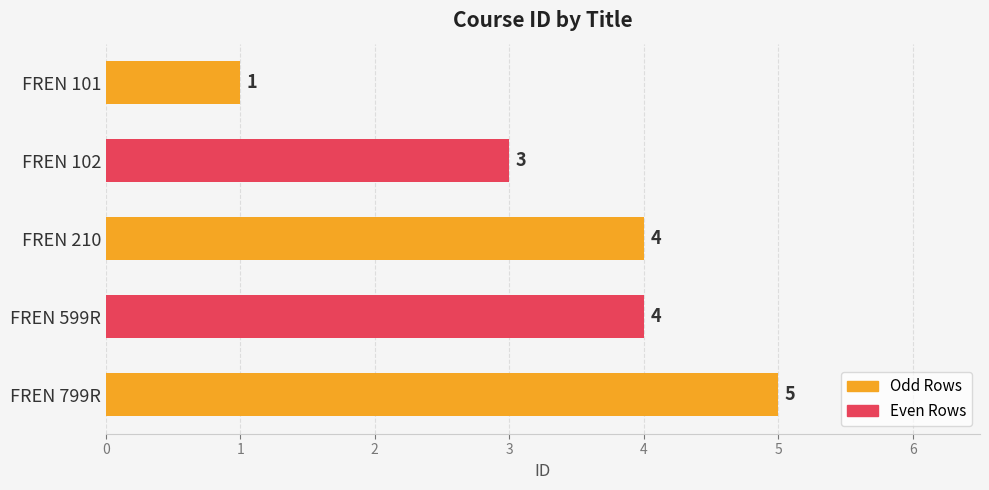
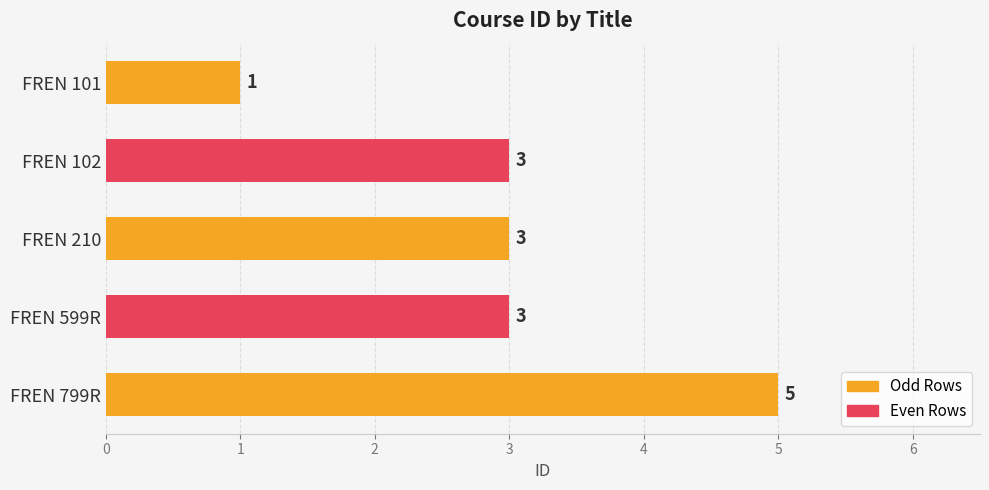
FREN 210: 4 -> 3
FREN 599R: 4 -> 3
